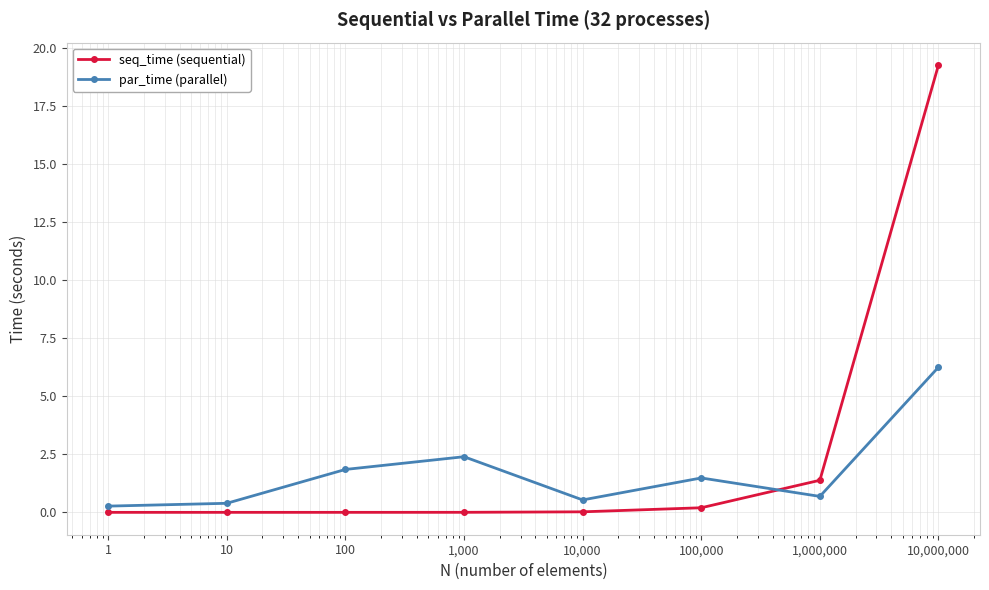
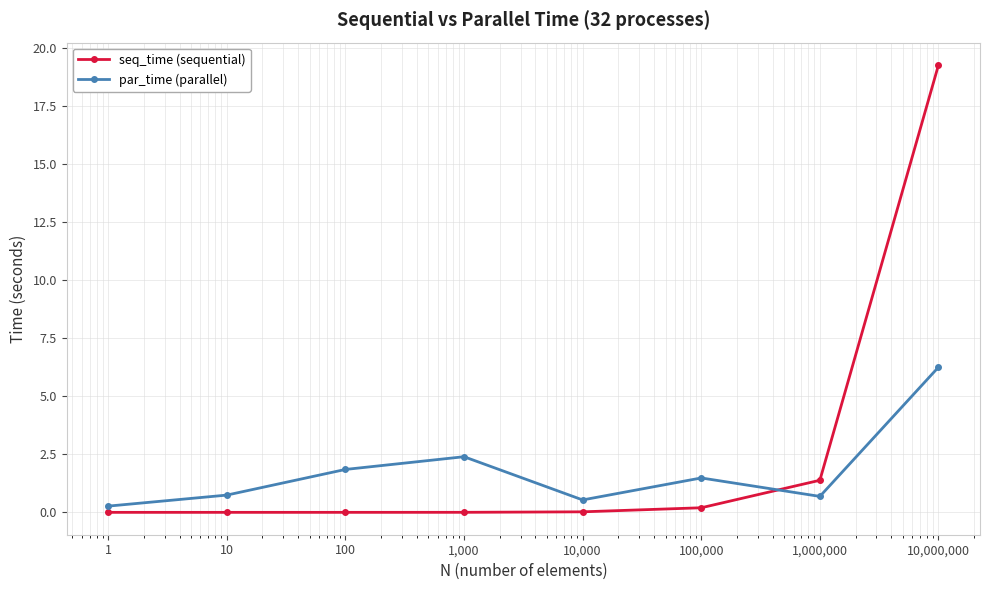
par_time (parallel), 10: 0.4 -> 0.7
